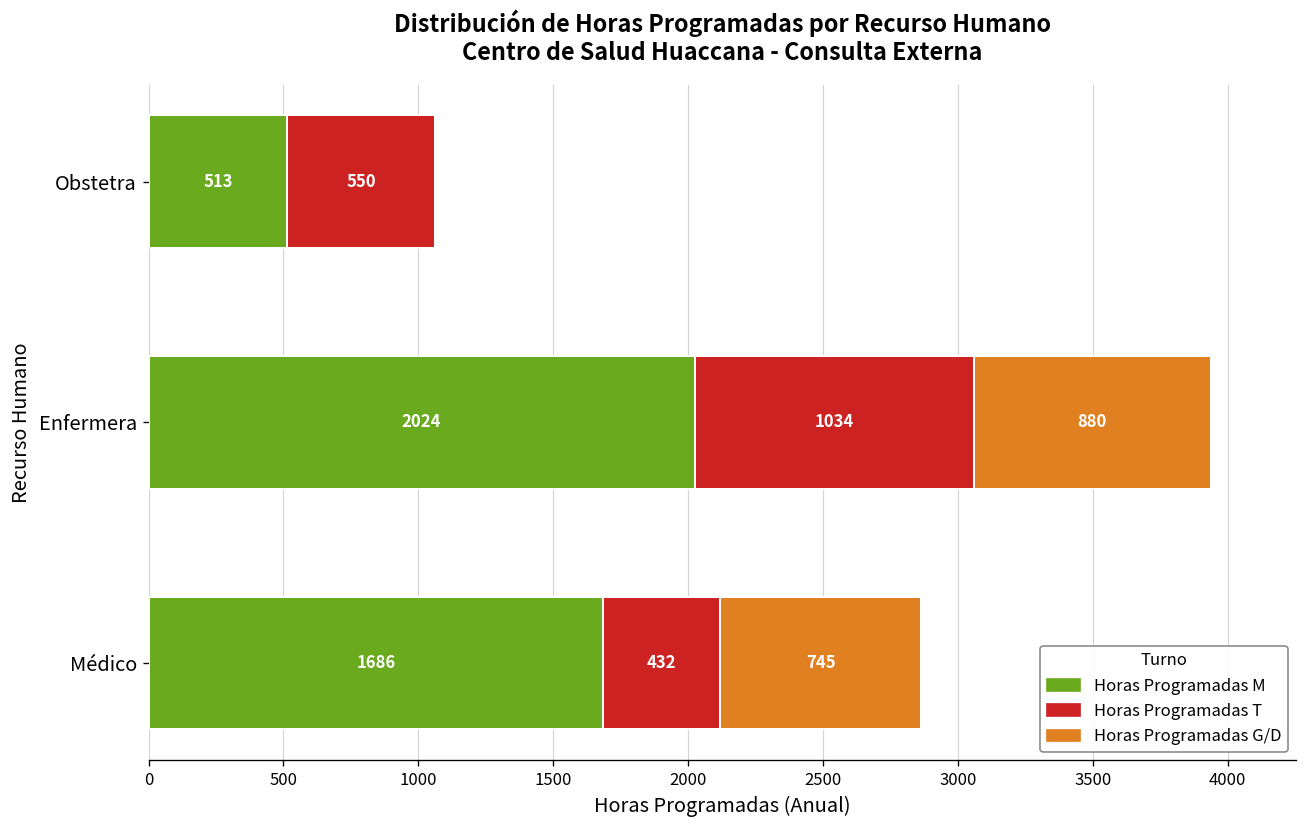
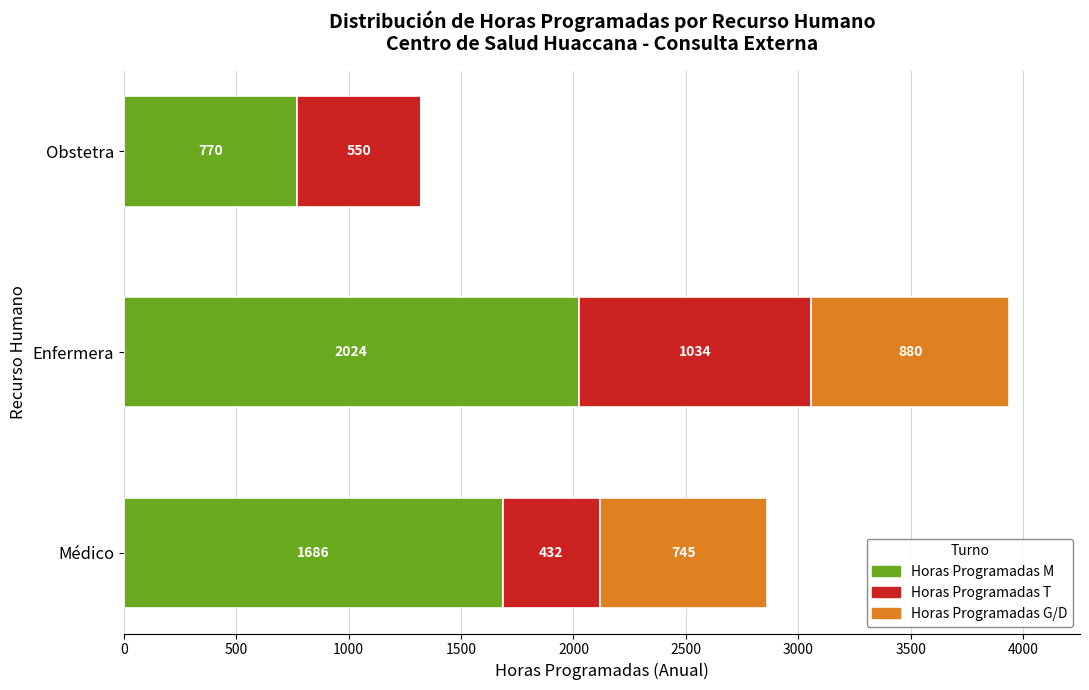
Horas Programadas M, Obstetra: 513 -> 770
